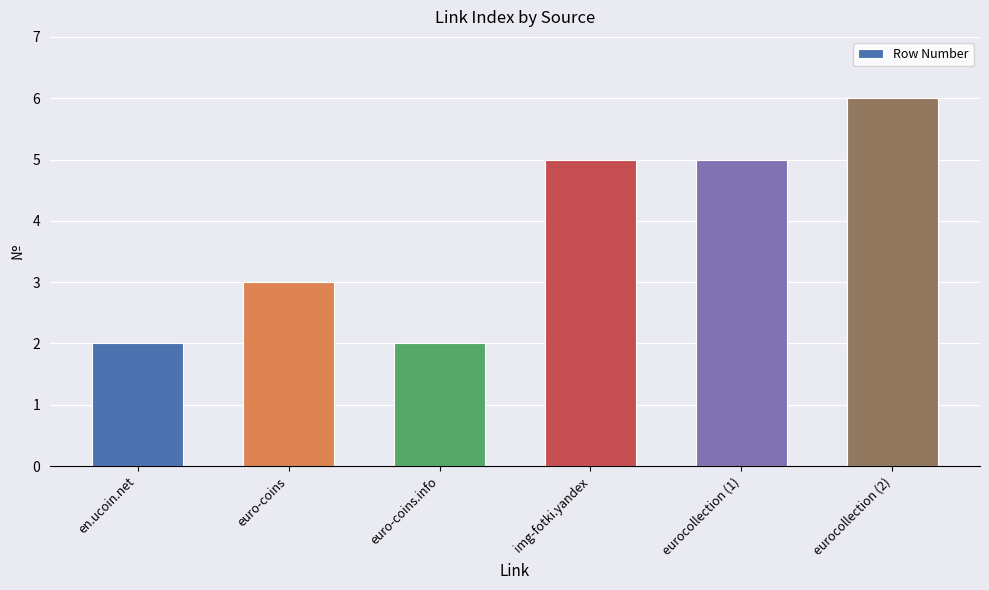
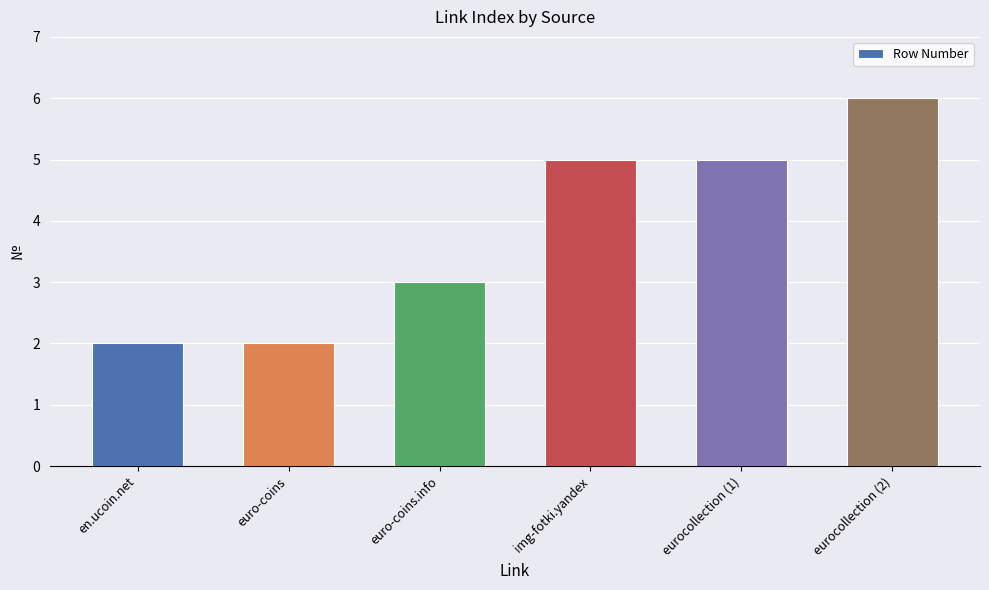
euro-coins: 3 -> 2
euro-coins.info: 2 -> 3
